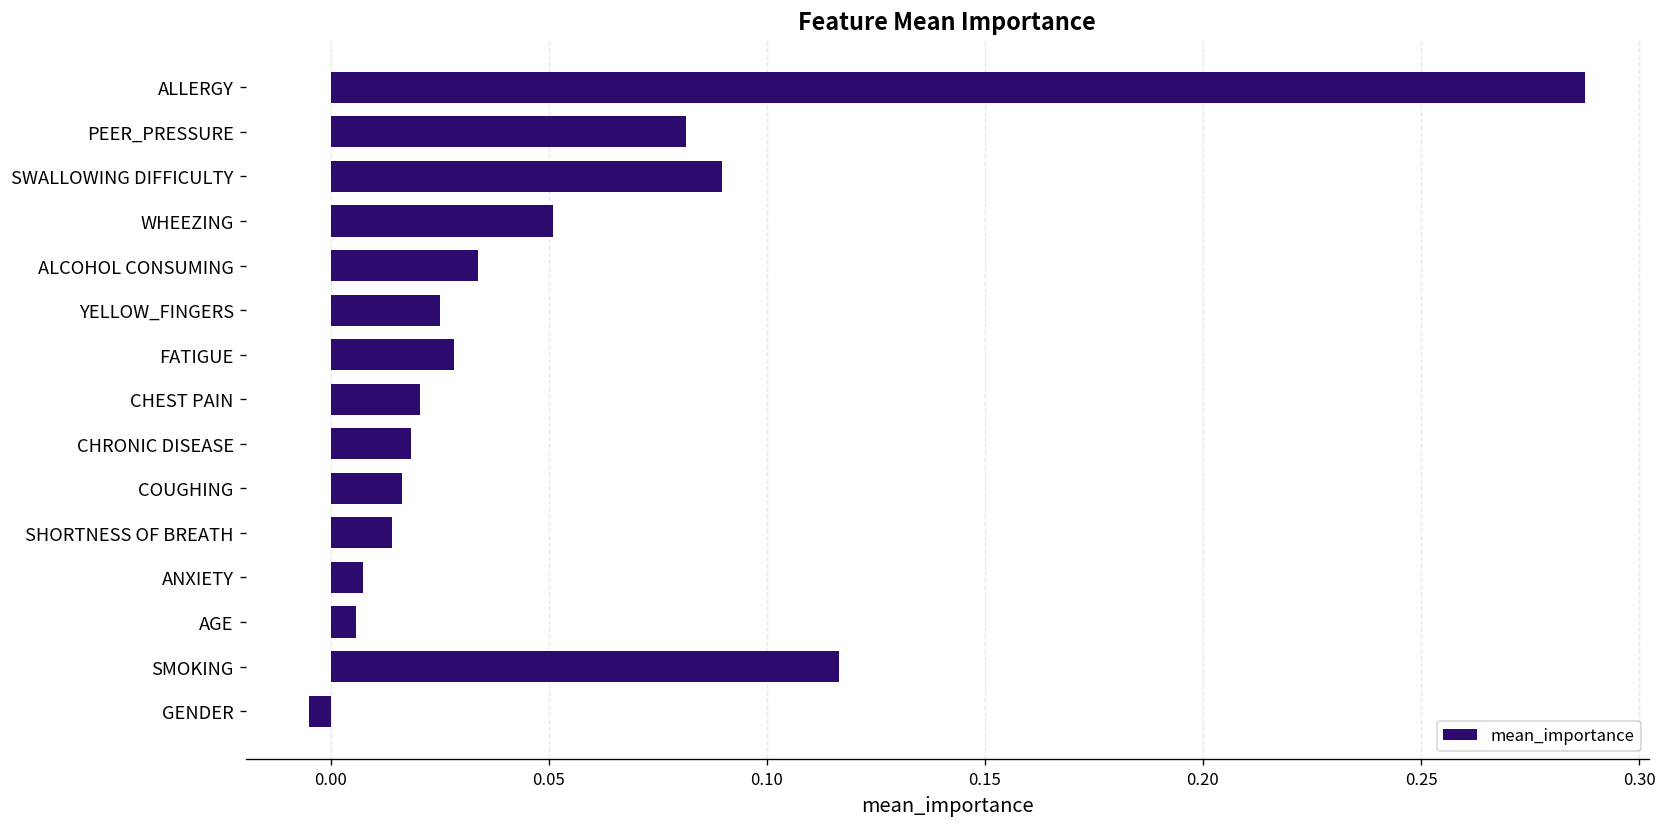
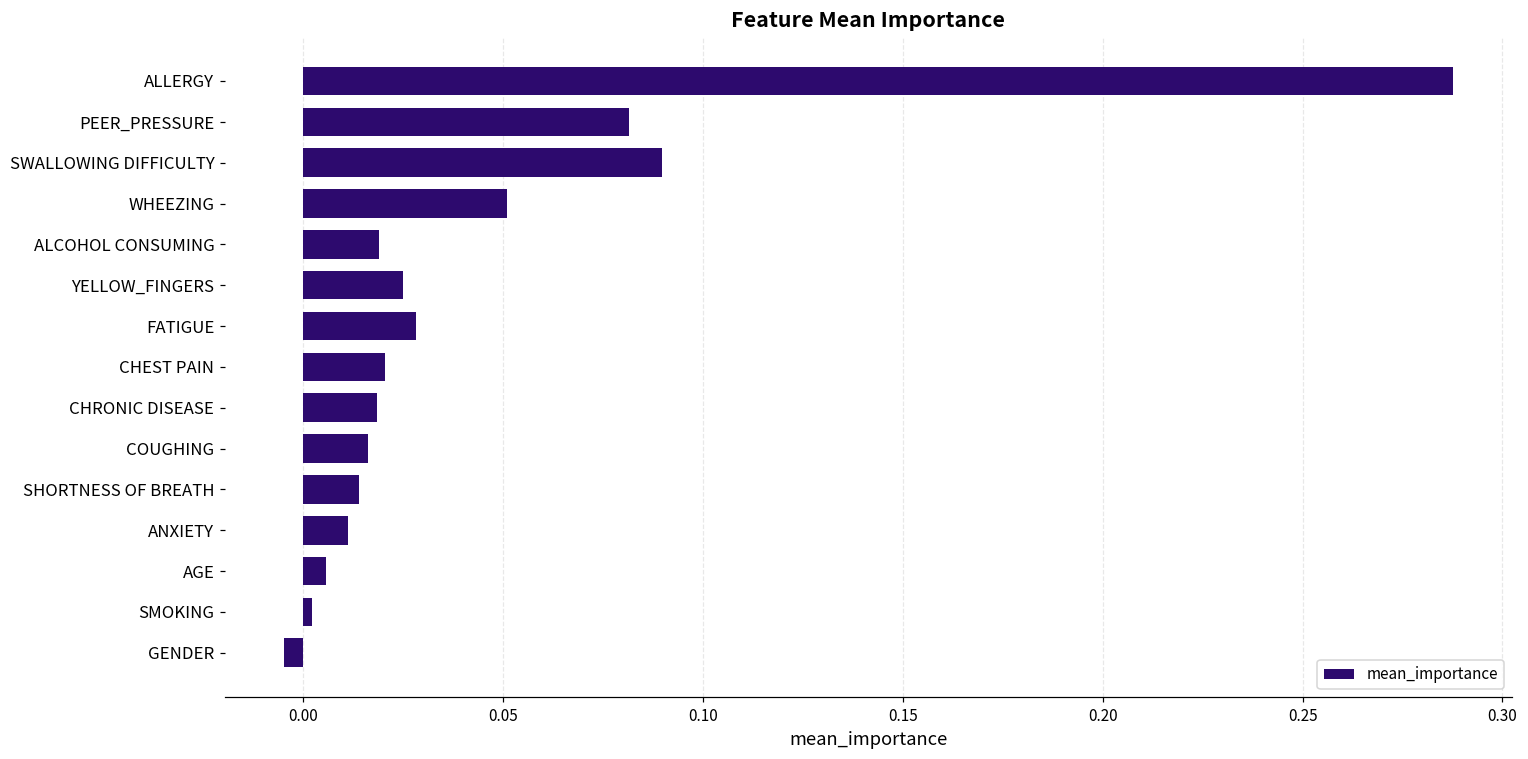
ALCOHOL CONSUMING: 0.034 -> 0.019
ANXIETY: 0.007 -> 0.011
SMOKING: 0.116 -> 0.002
